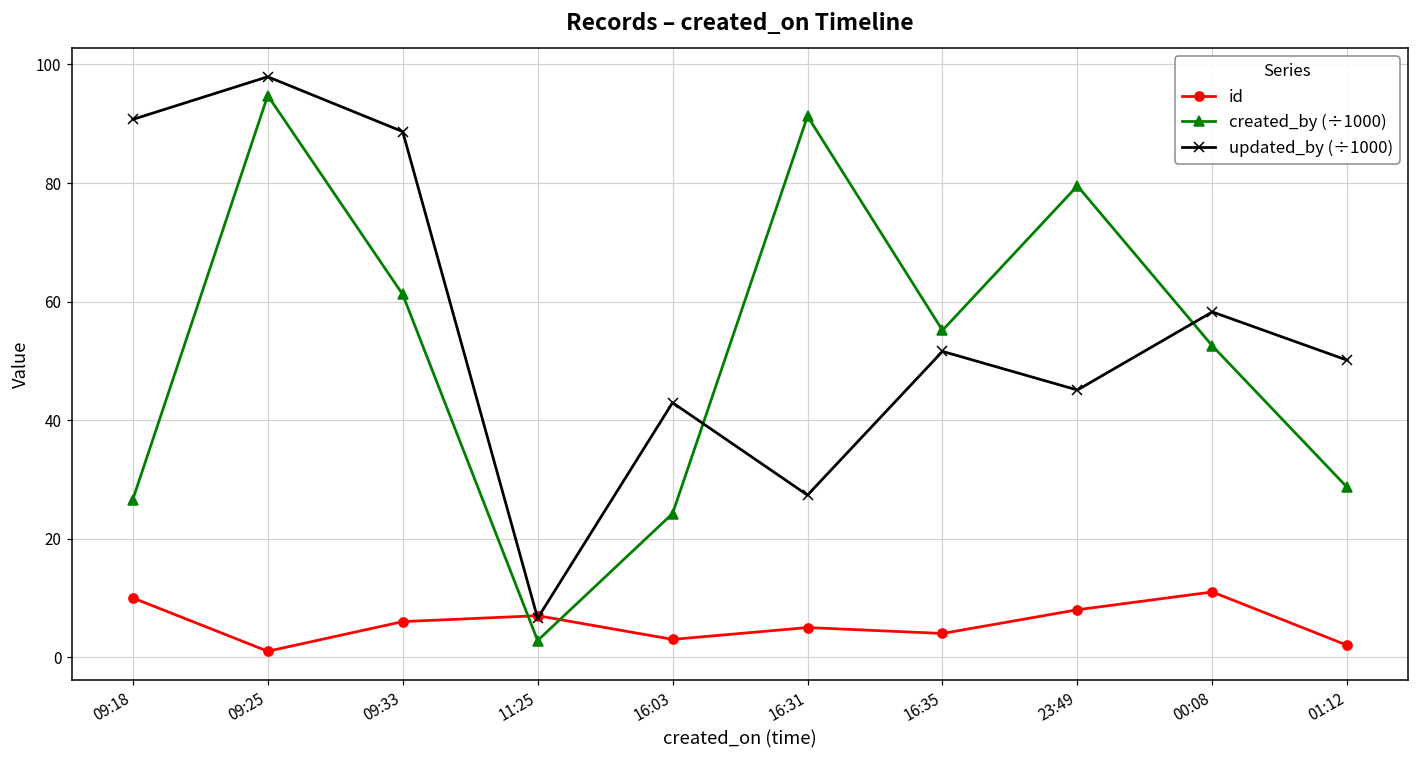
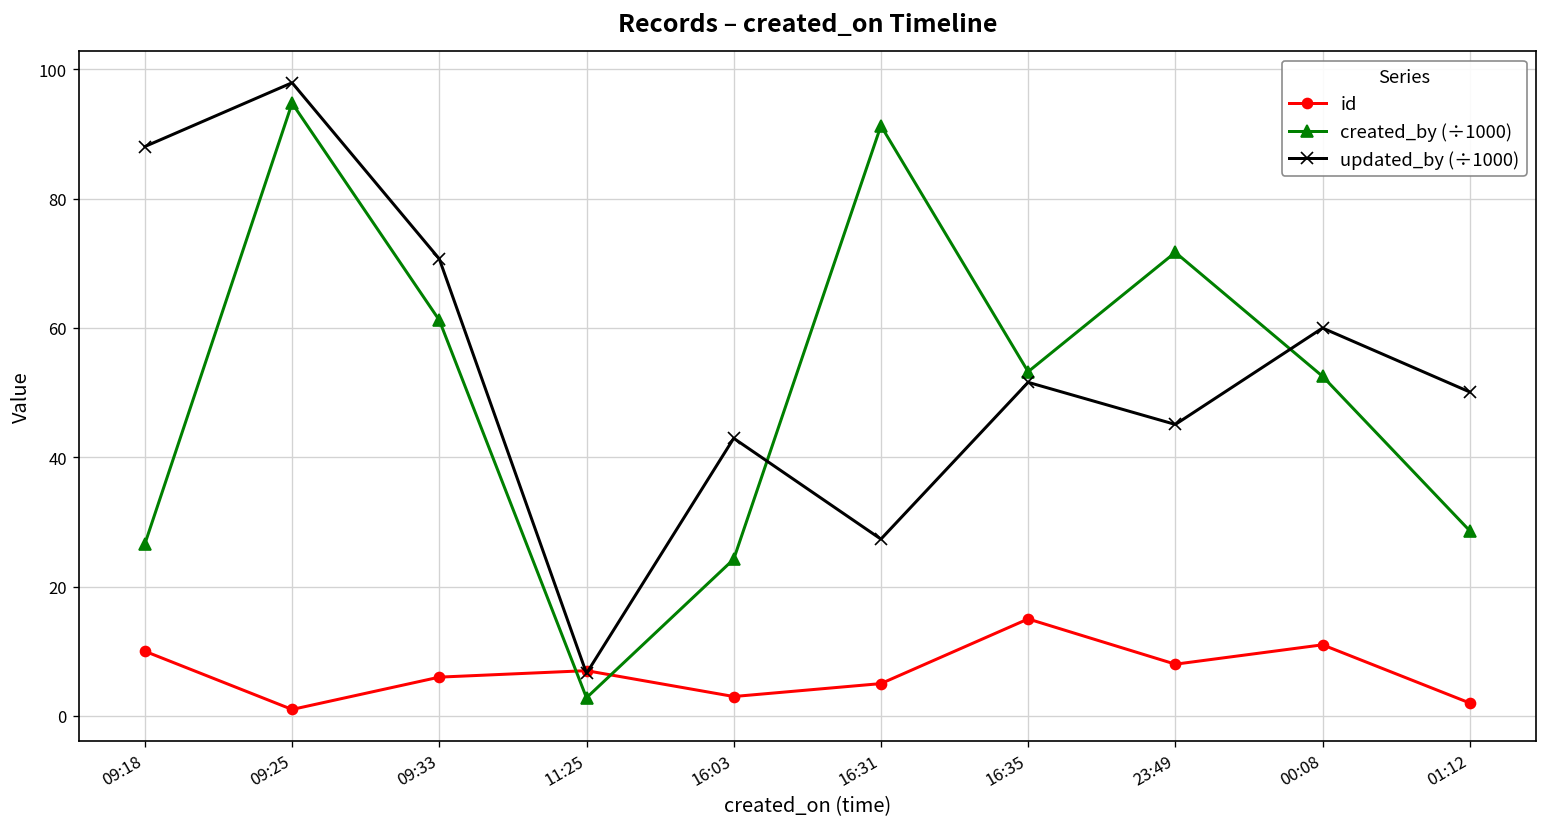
updated_by (÷1000), 09:18: 91 -> 88
updated_by (÷1000), 09:33: 89 -> 71
id, 16:35: 4 -> 15
created_by (÷1000), 16:35: 55 -> 53
created_by (÷1000), 23:49: 80 -> 72
updated_by (÷1000), 00:08: 58 -> 60
